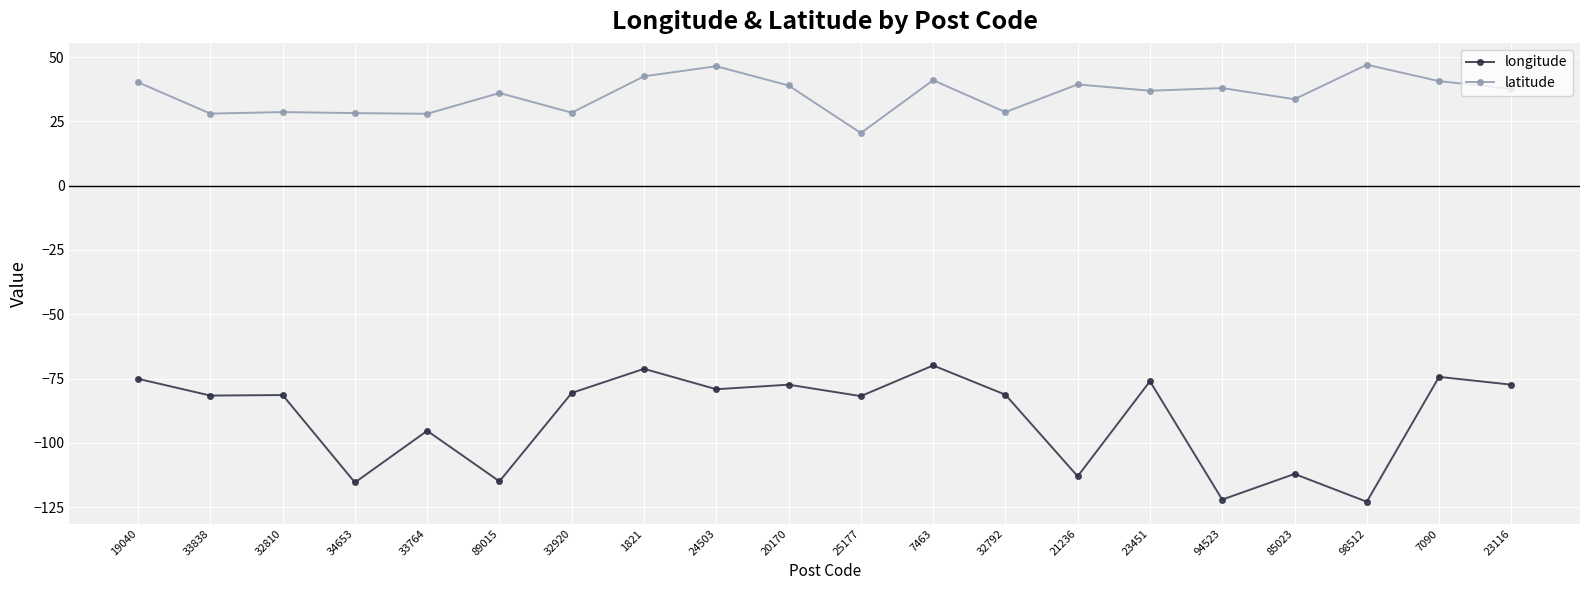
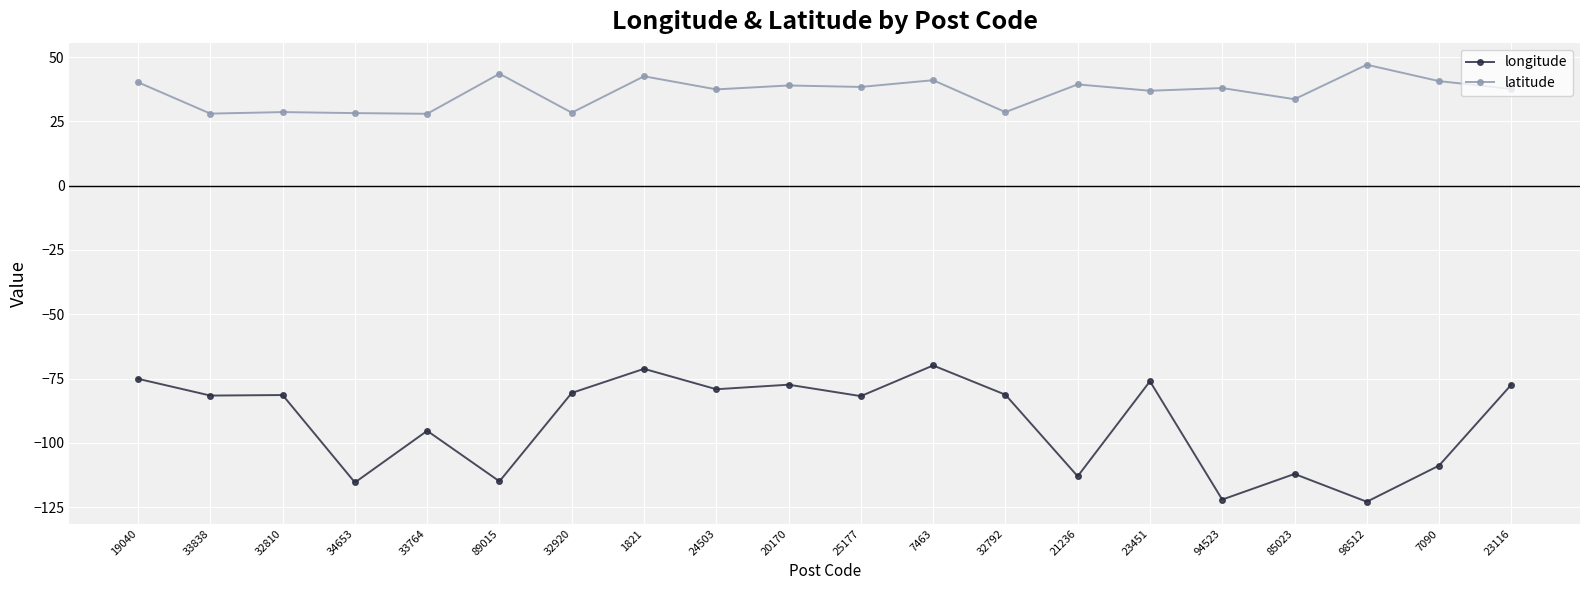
latitude, 89015: 36 -> 44
latitude, 24503: 46 -> 37
latitude, 25177: 20 -> 38
longitude, 7090: -74 -> -109
